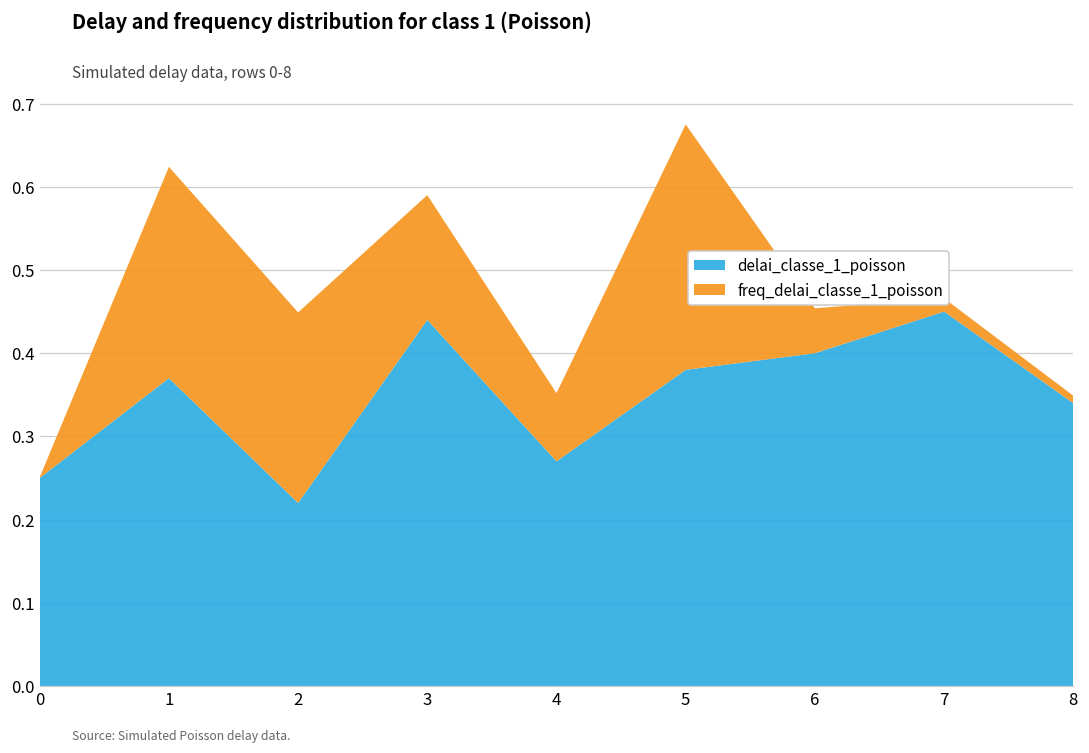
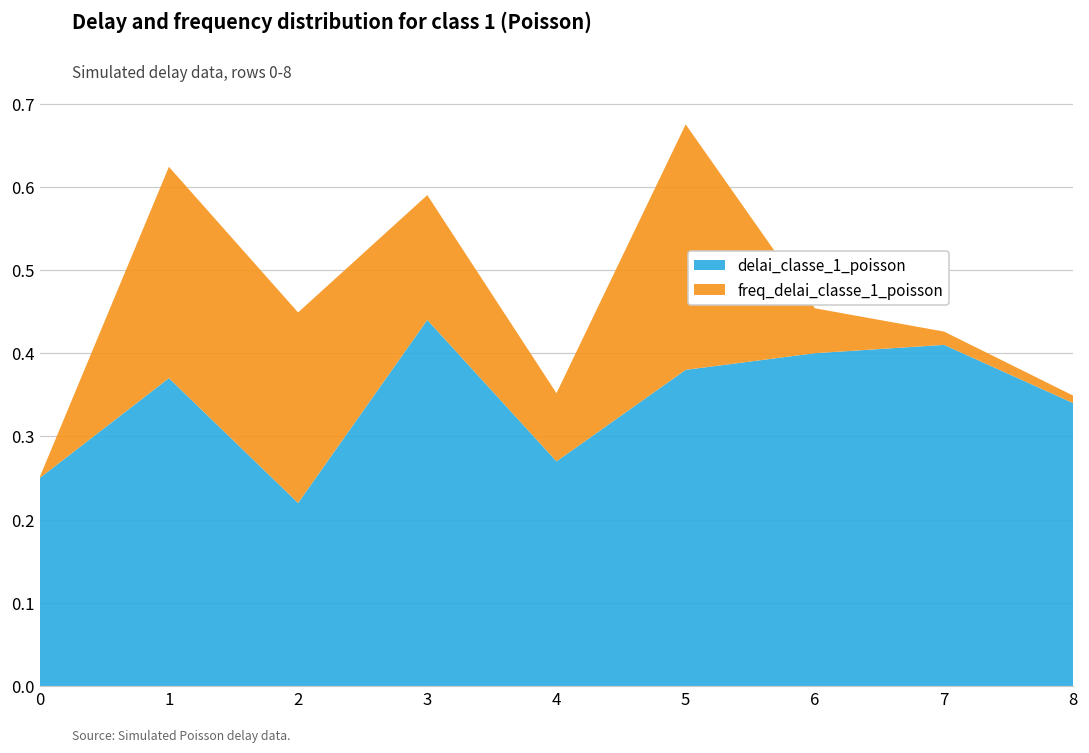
delai_classe_1_poisson, 7: 0.45 -> 0.41
